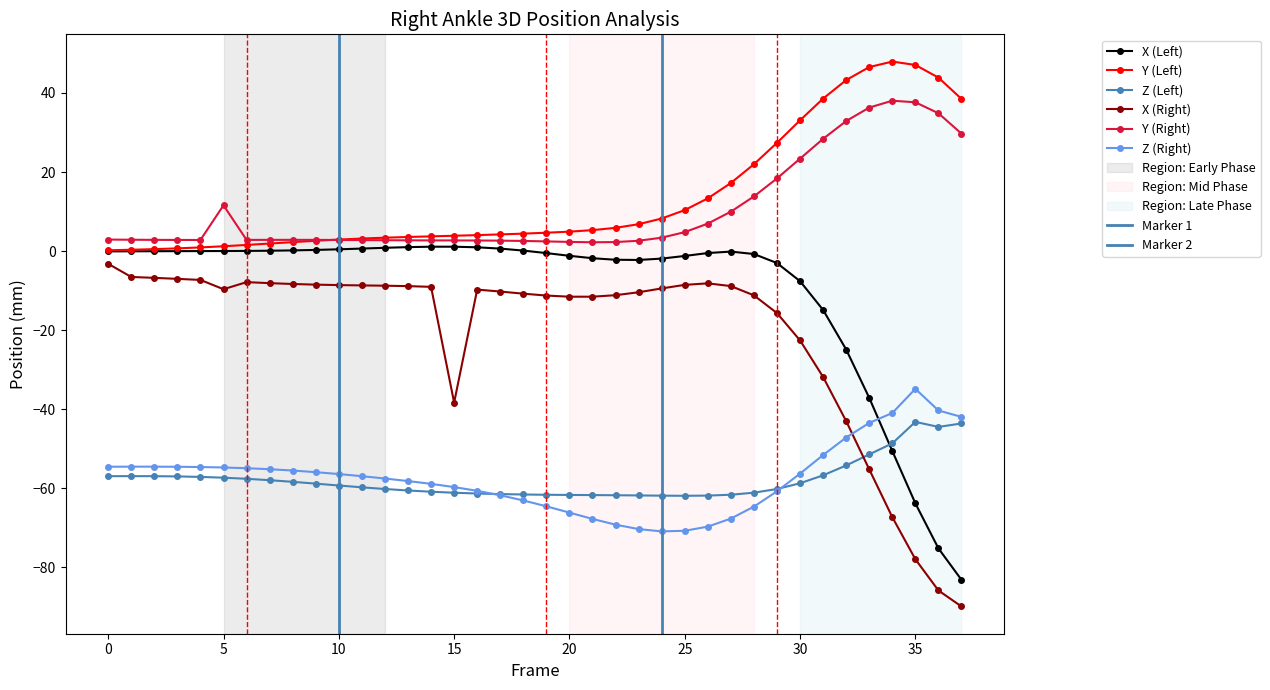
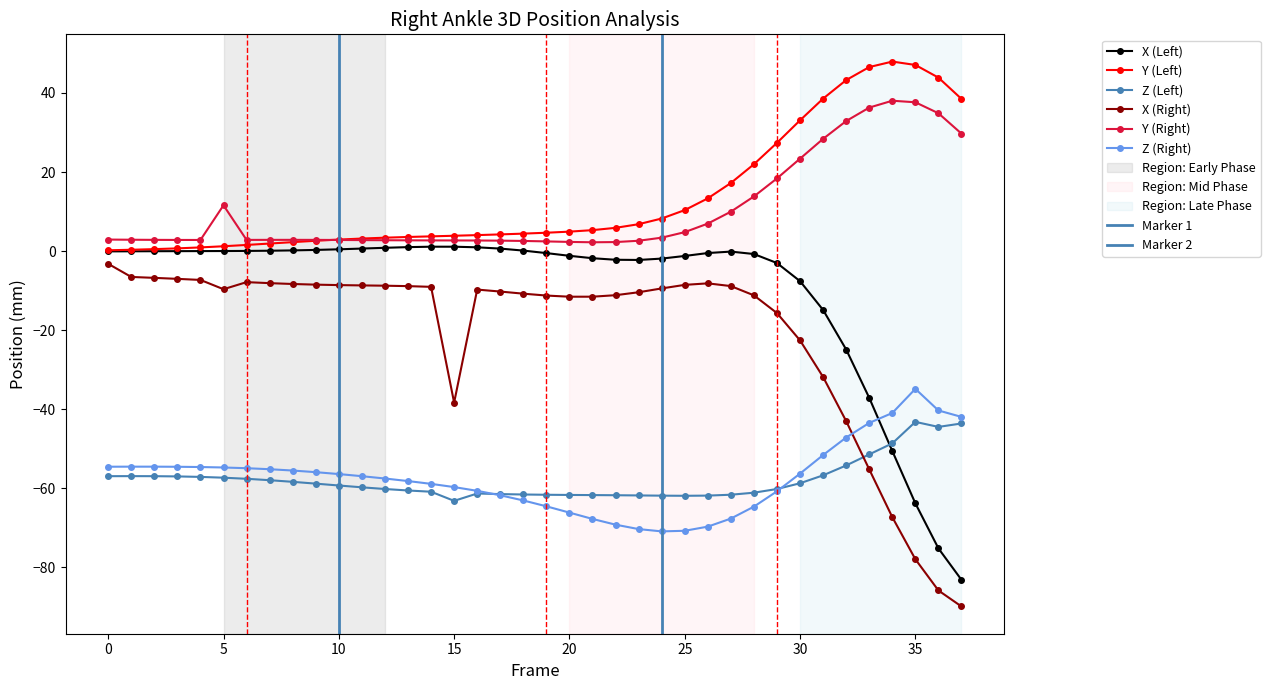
Z (Left), 15: -61 -> -63
